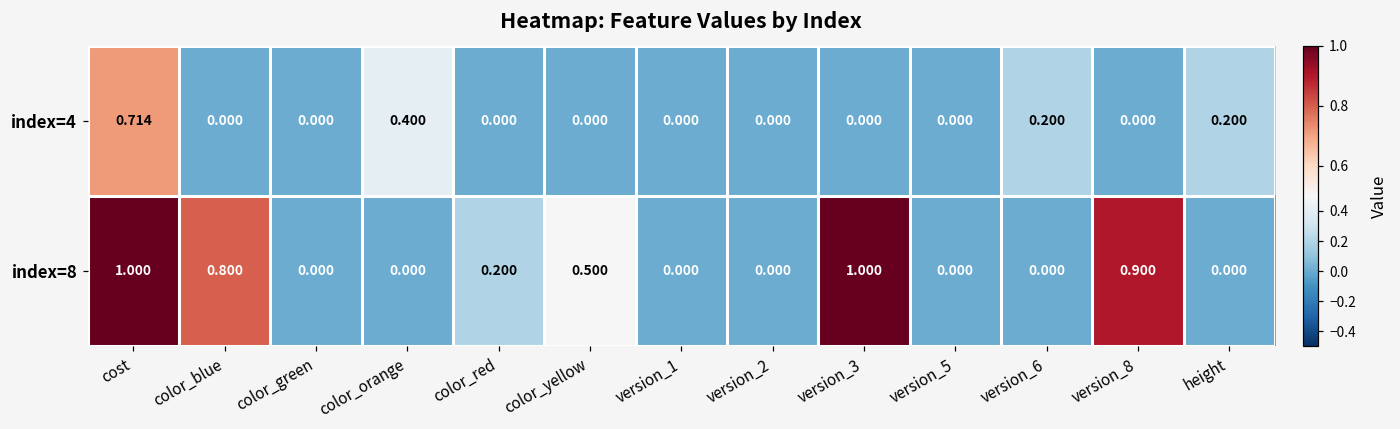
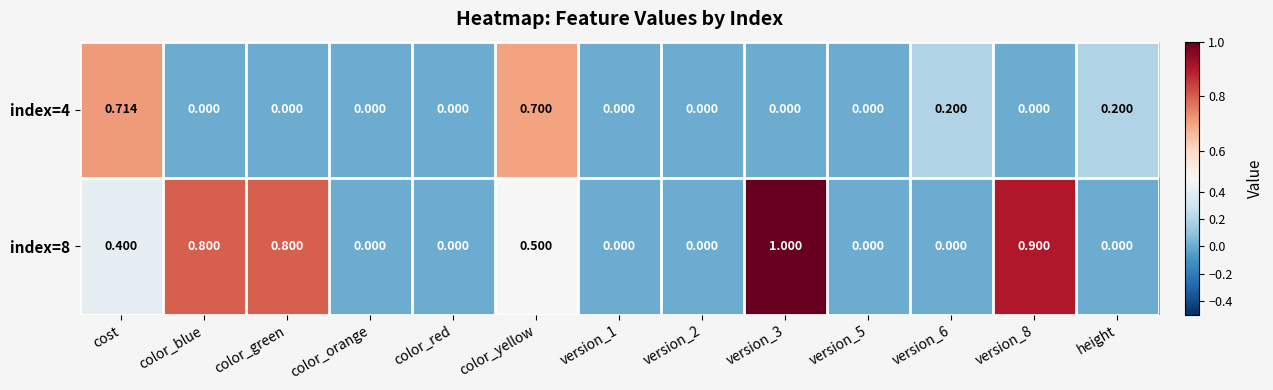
index=4, color_orange: 0.400 -> 0.000
index=4, color_yellow: 0.000 -> 0.700
index=8, cost: 1.000 -> 0.400
index=8, color_green: 0.000 -> 0.800
index=8, color_red: 0.200 -> 0.000
